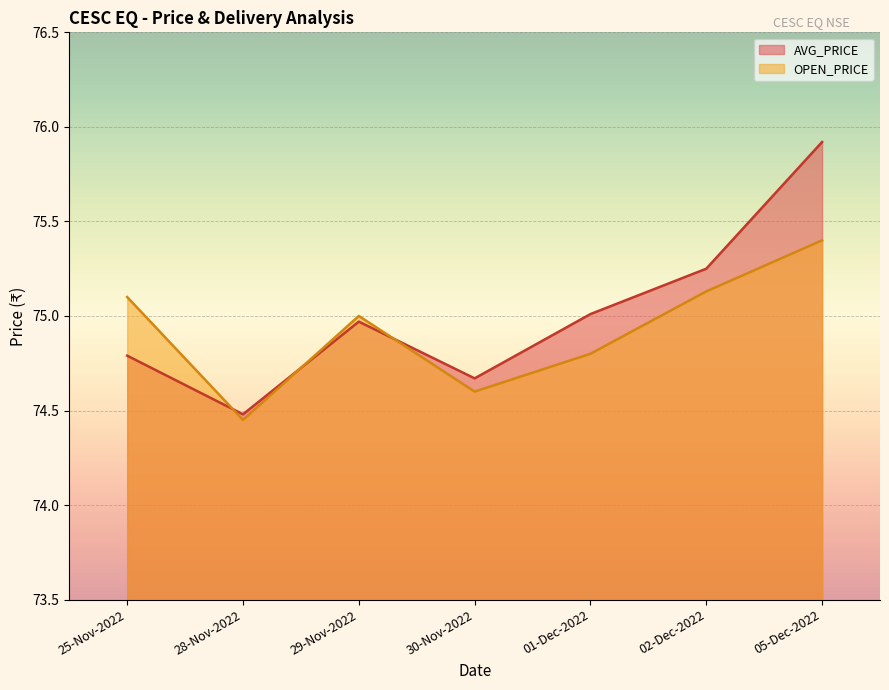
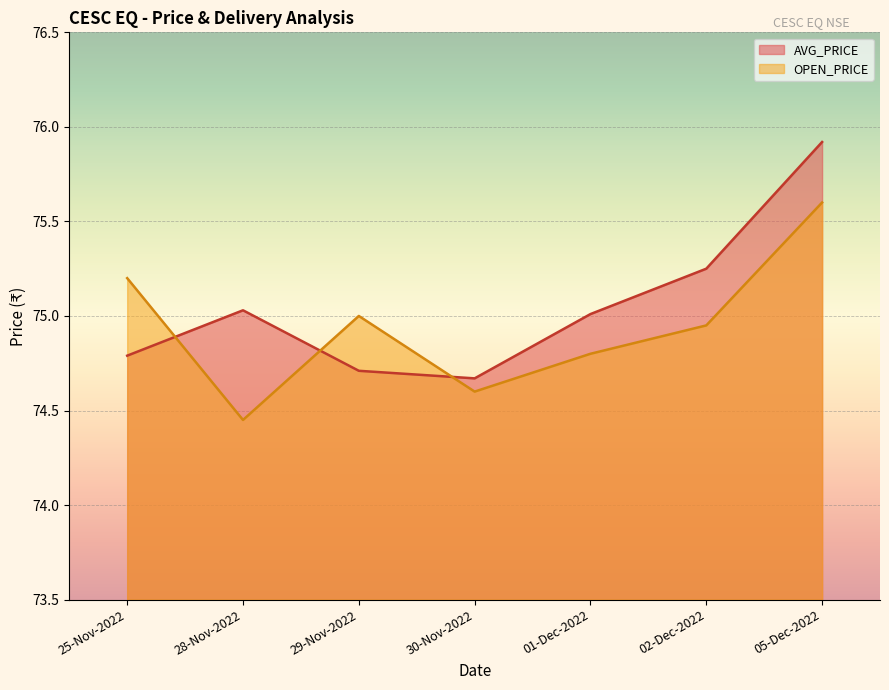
OPEN_PRICE, 25-Nov-2022: 75.1 -> 75.2
AVG_PRICE, 28-Nov-2022: 74.48 -> 75.03
AVG_PRICE, 29-Nov-2022: 74.97 -> 74.71
OPEN_PRICE, 02-Dec-2022: 75.13 -> 74.95
OPEN_PRICE, 05-Dec-2022: 75.4 -> 75.6
